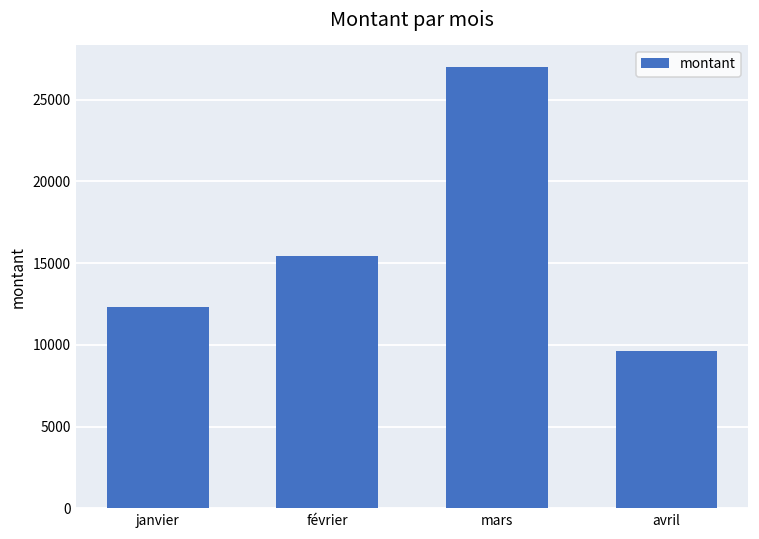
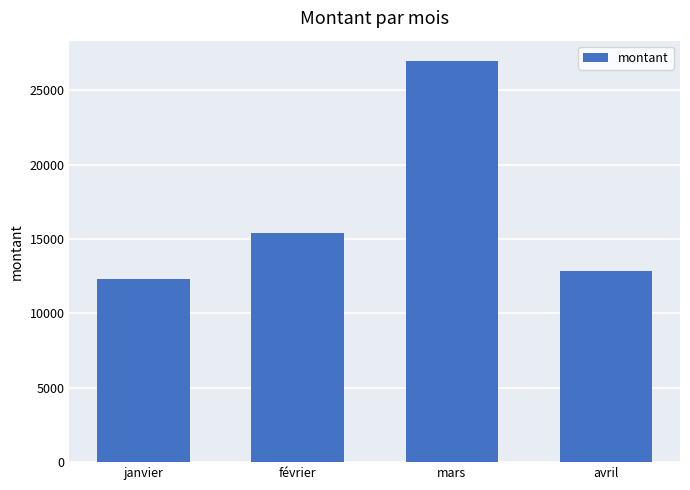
avril: 9600 -> 12900
